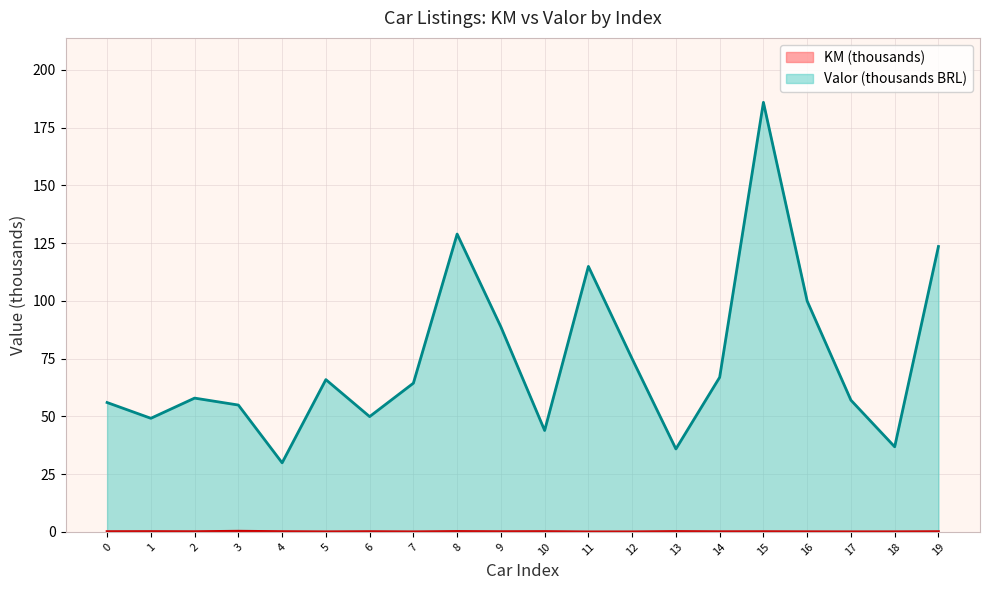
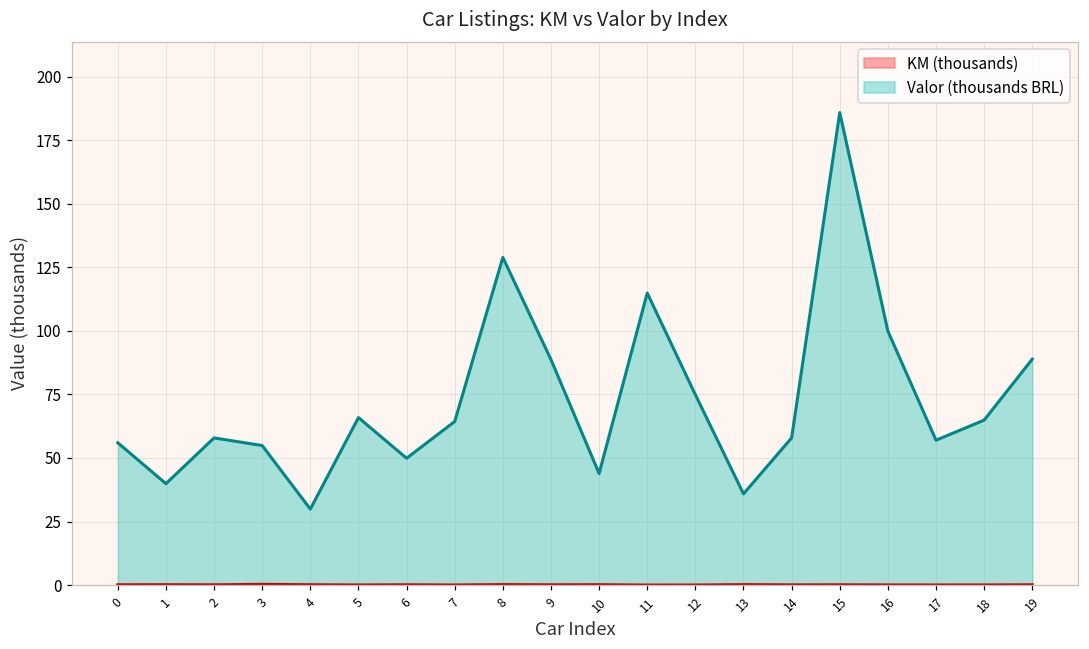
Valor (thousands BRL), 1: 49 -> 40
Valor (thousands BRL), 14: 67 -> 58
Valor (thousands BRL), 18: 37 -> 65
Valor (thousands BRL), 19: 124 -> 89
